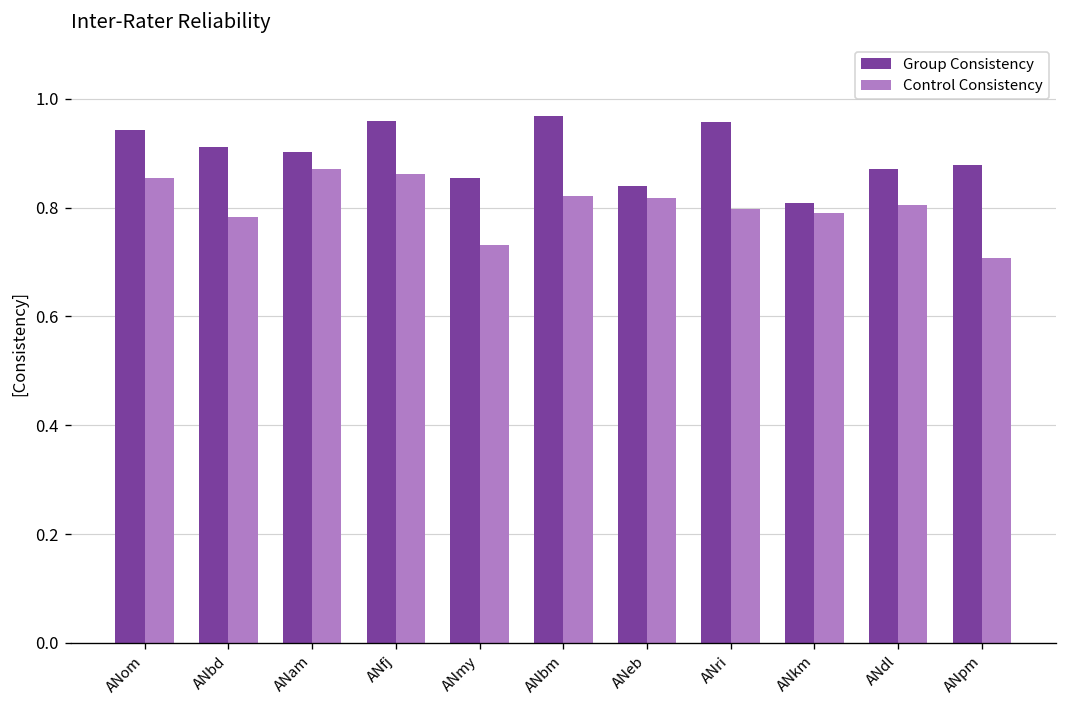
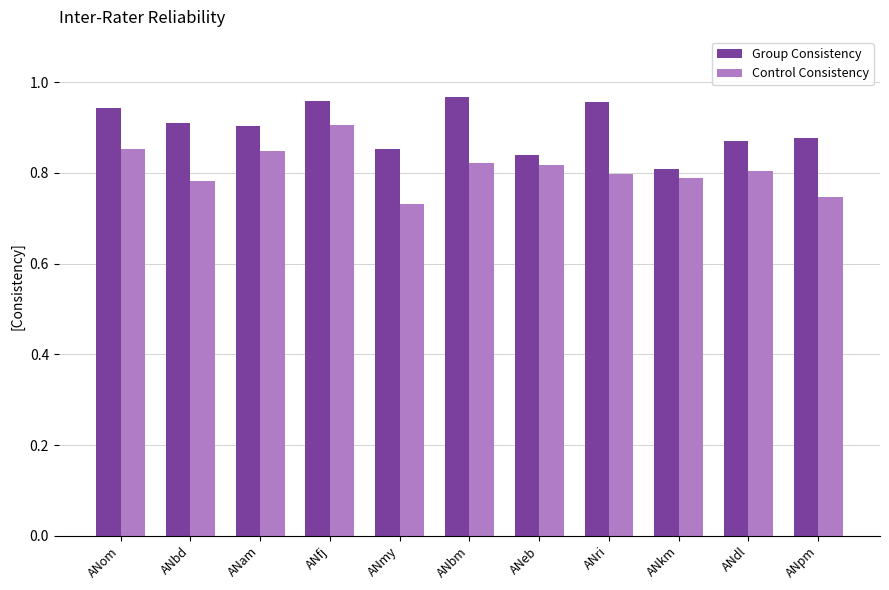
Control Consistency, ANam: 0.87 -> 0.85
Control Consistency, ANfj: 0.86 -> 0.91
Control Consistency, ANpm: 0.71 -> 0.75
